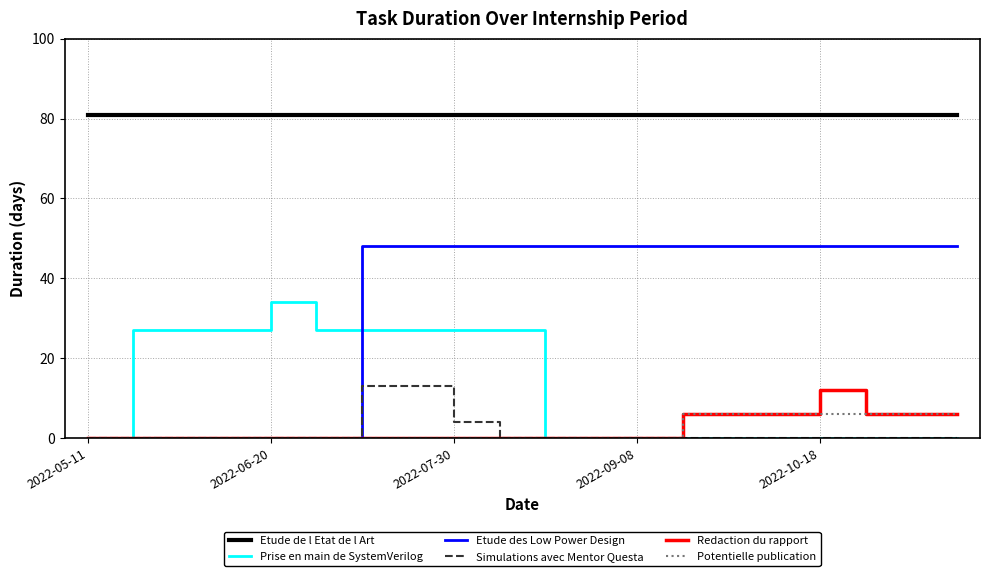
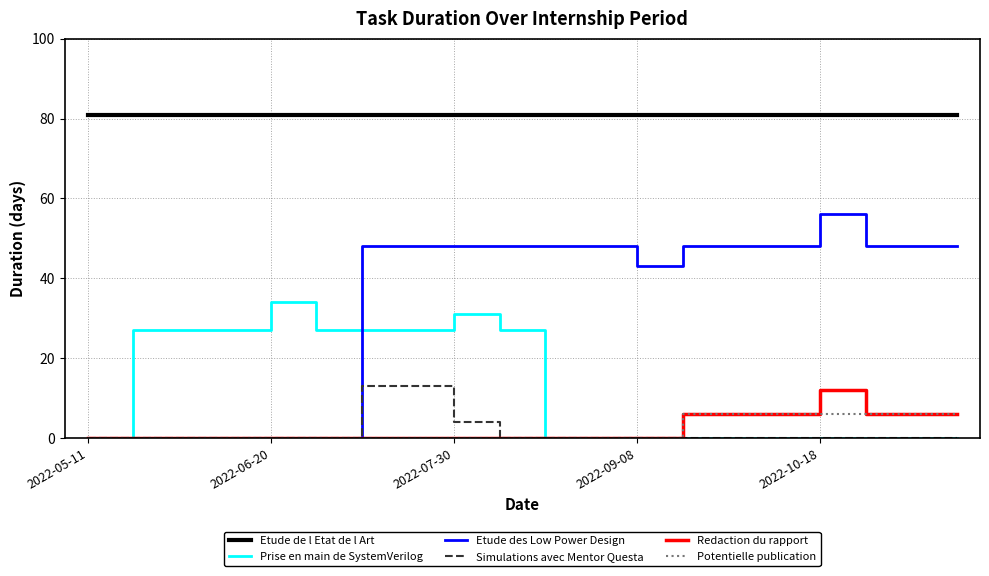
Prise en main de SystemVerilog, 2022-07-30: 27 -> 31
Etude des Low Power Design, 2022-09-08: 48 -> 43
Etude des Low Power Design, 2022-10-18: 48 -> 56
